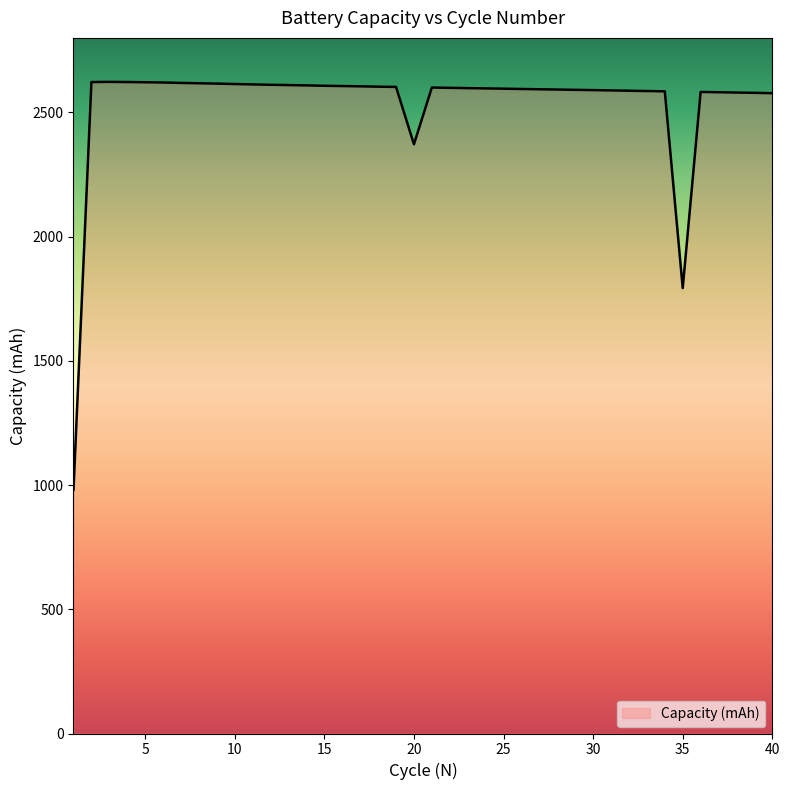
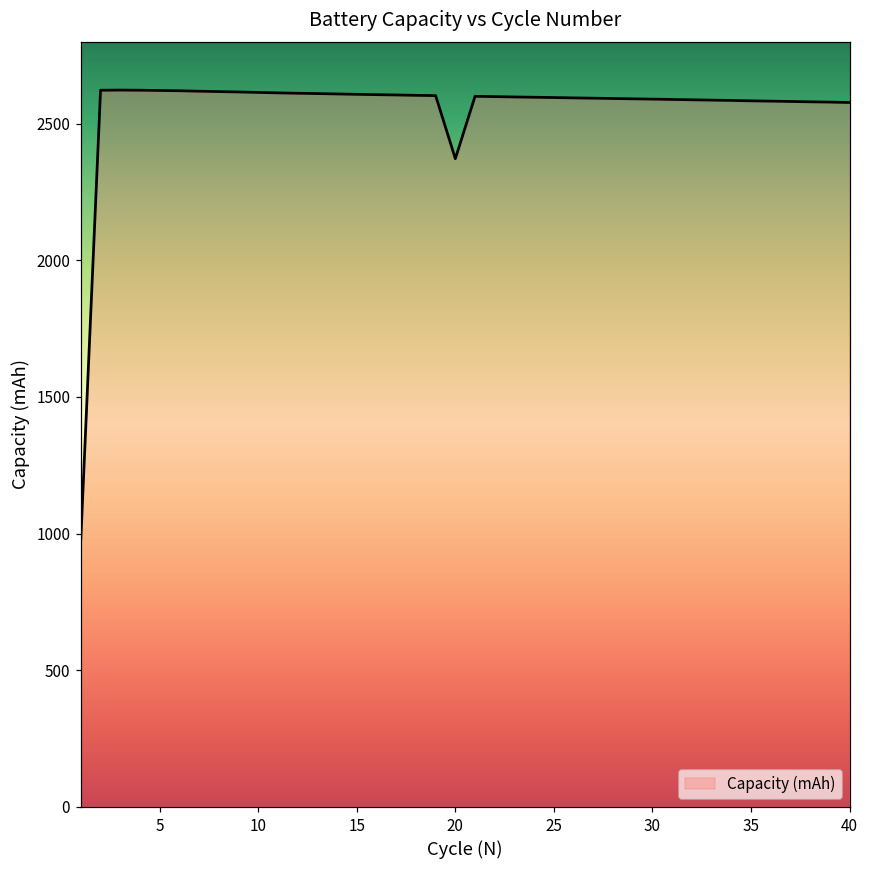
35: 1790 -> 2580
